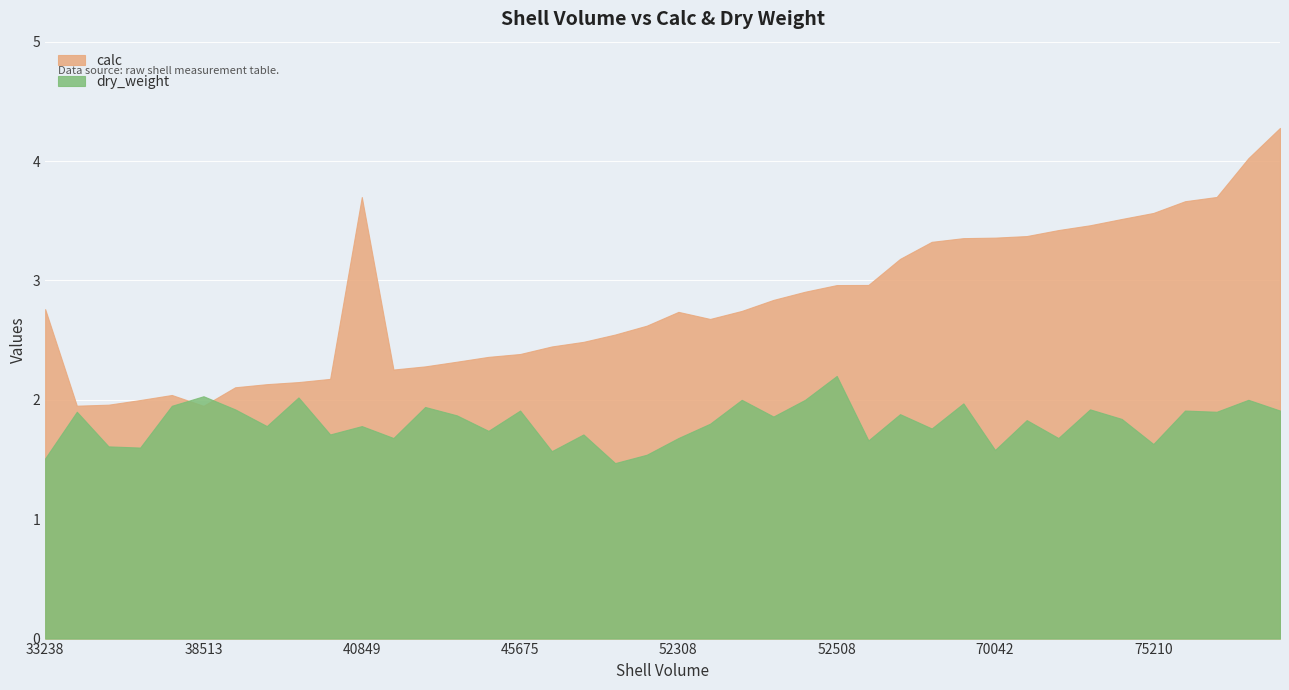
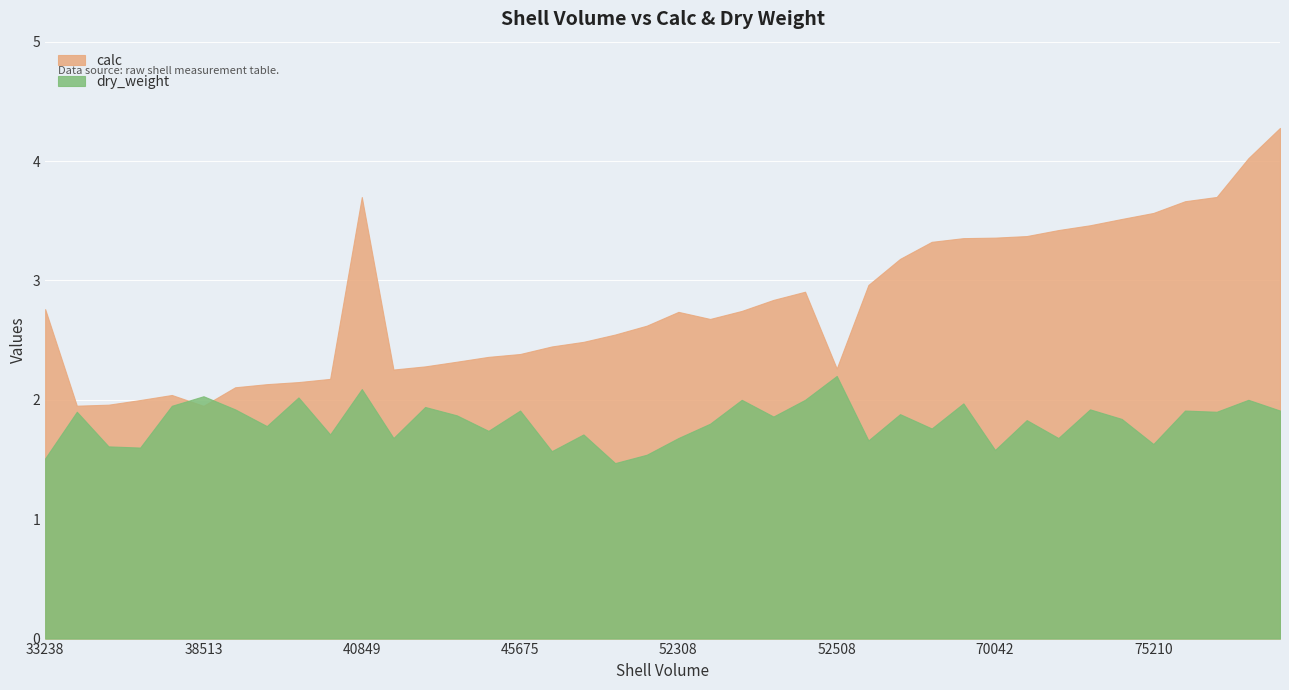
dry_weight, 40849: 1.78 -> 2.09
calc, 52508: 2.96 -> 2.26
